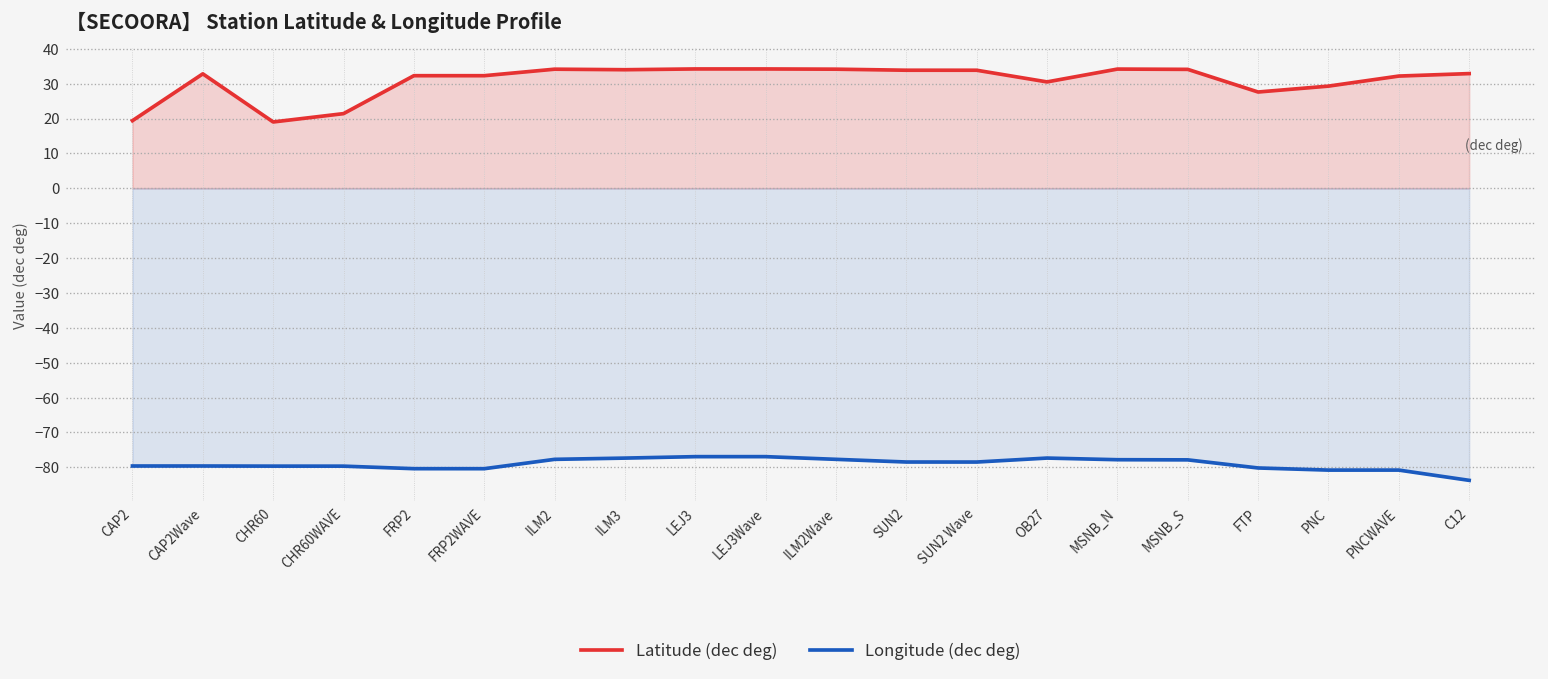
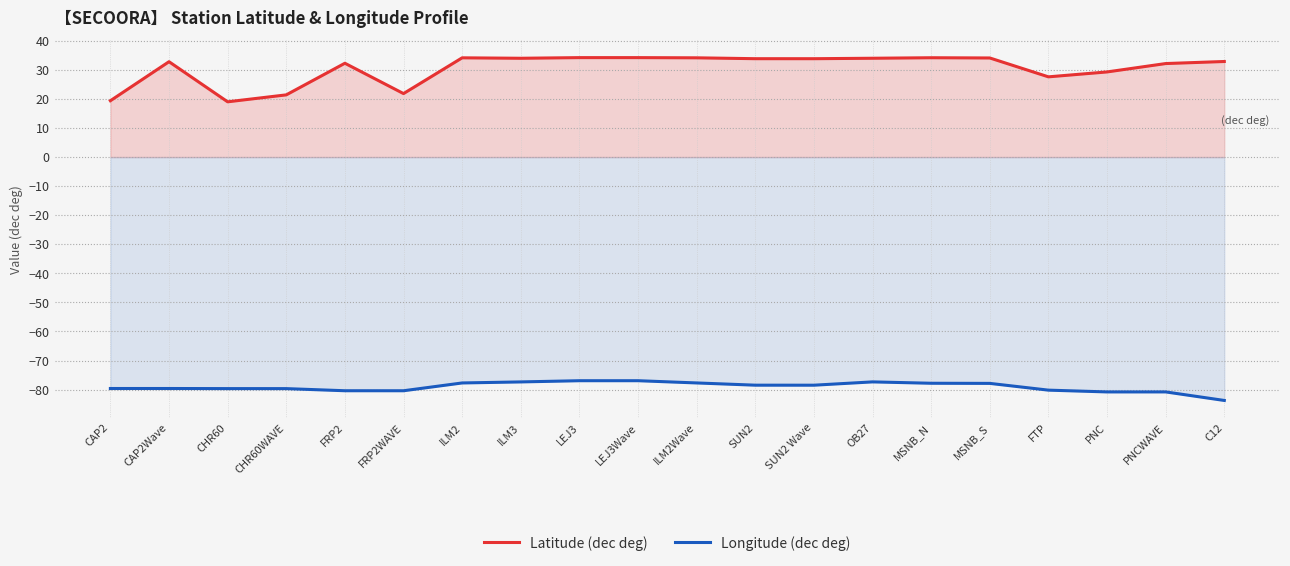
Latitude (dec deg), FRP2WAVE: 32 -> 22
Latitude (dec deg), OB27: 30 -> 34
